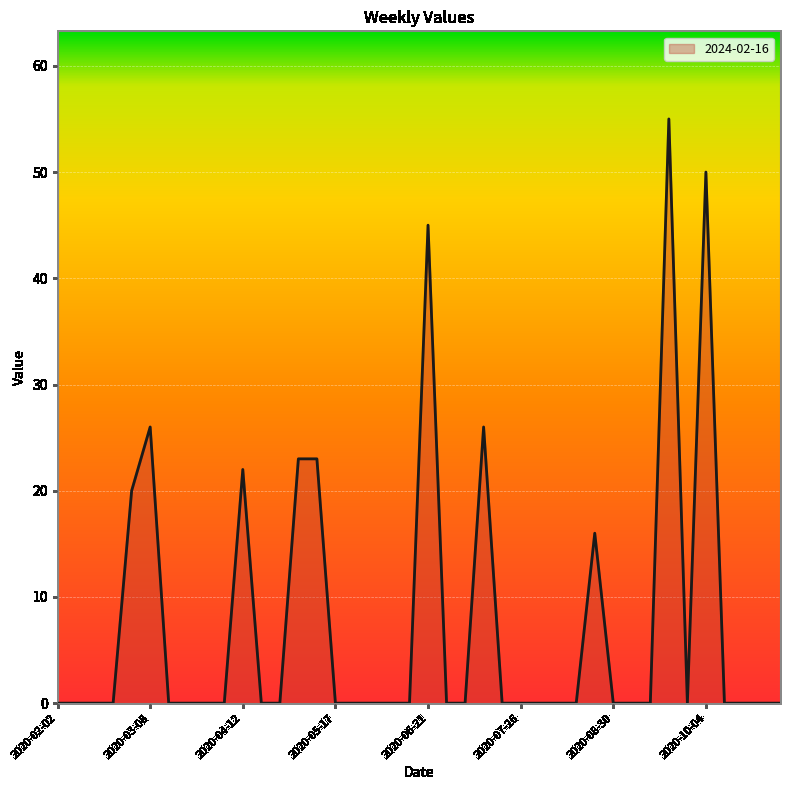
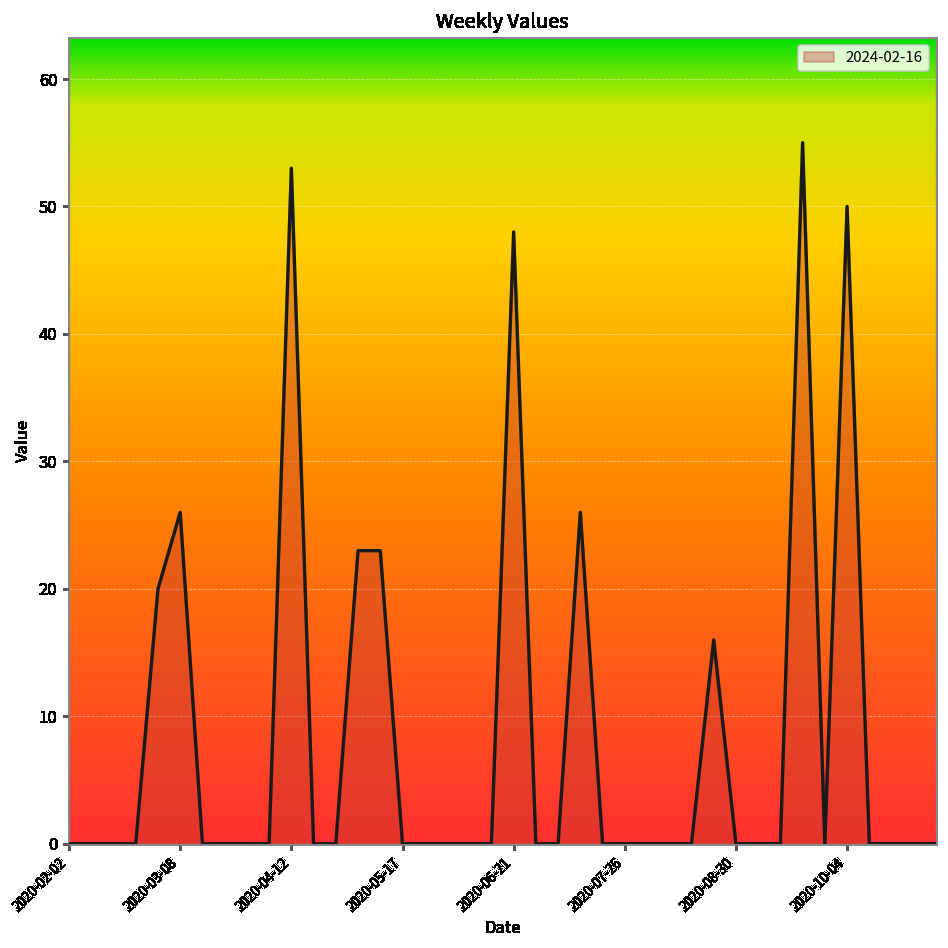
2020-04-12: 22 -> 53
2020-06-21: 45 -> 48
